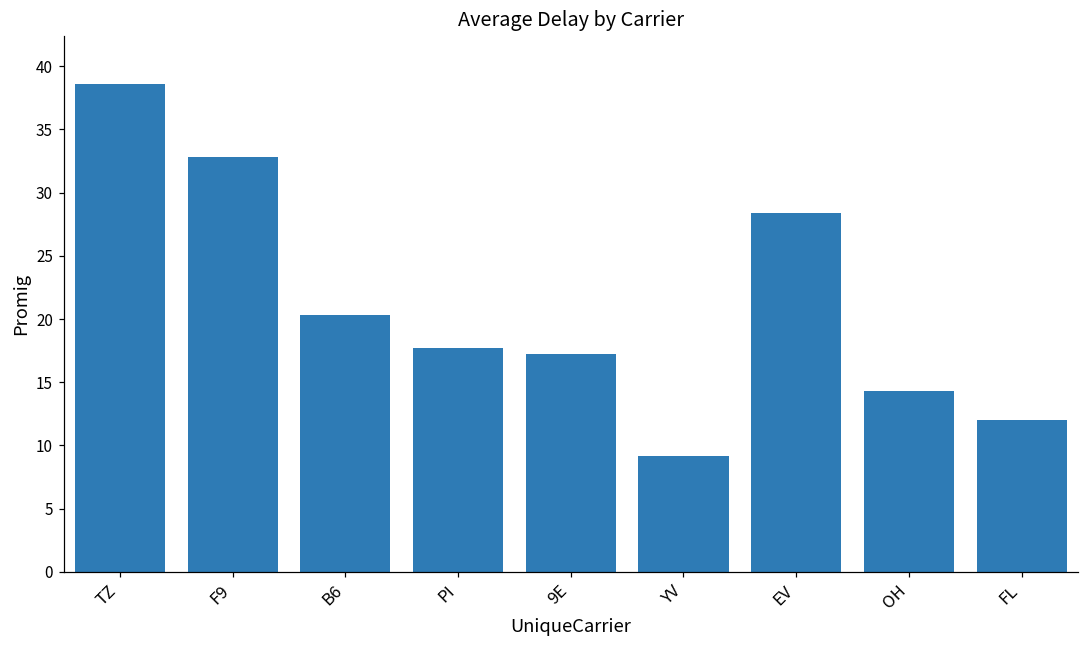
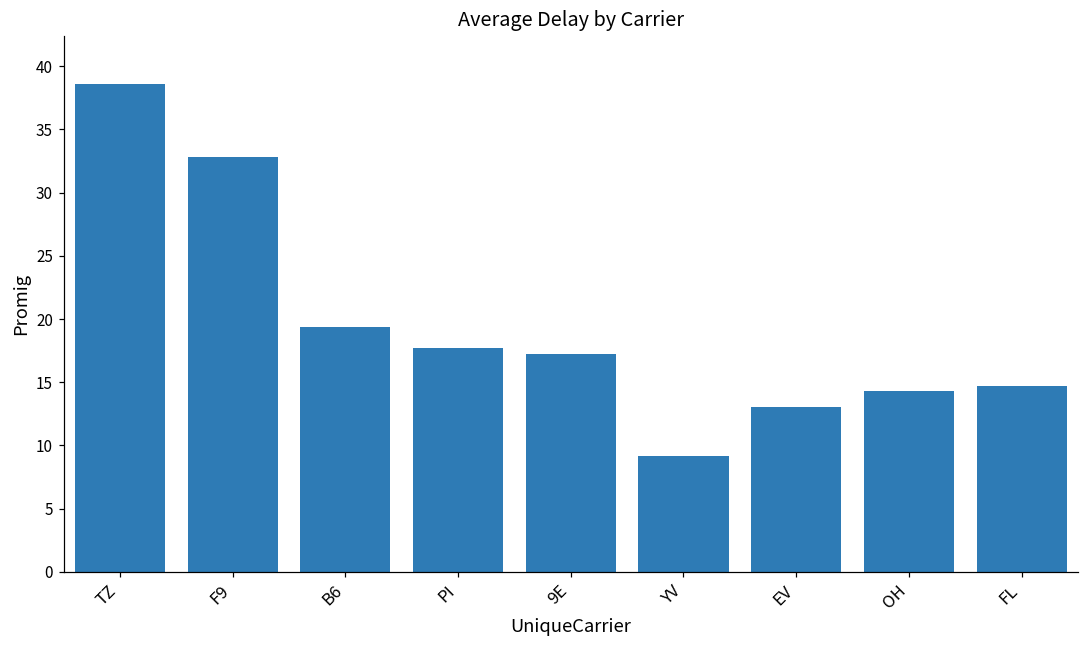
B6: 20.4 -> 19.4
EV: 28.4 -> 13.1
FL: 12.0 -> 14.7
